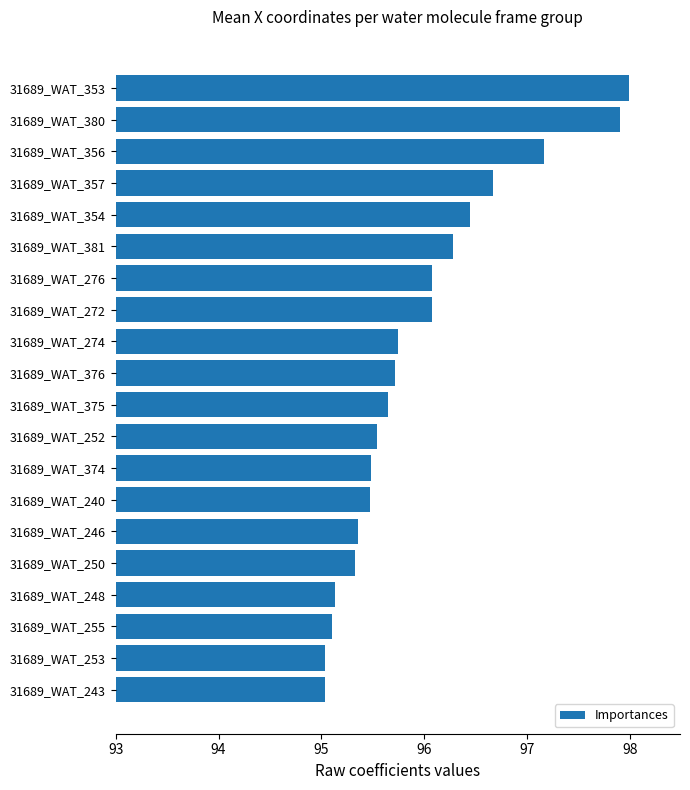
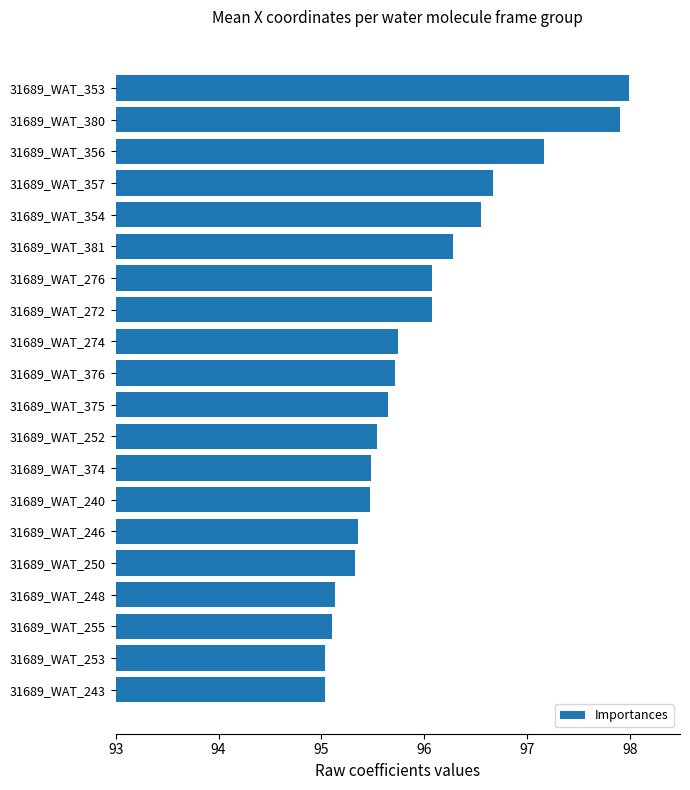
31689_WAT_354: 96.45 -> 96.55
